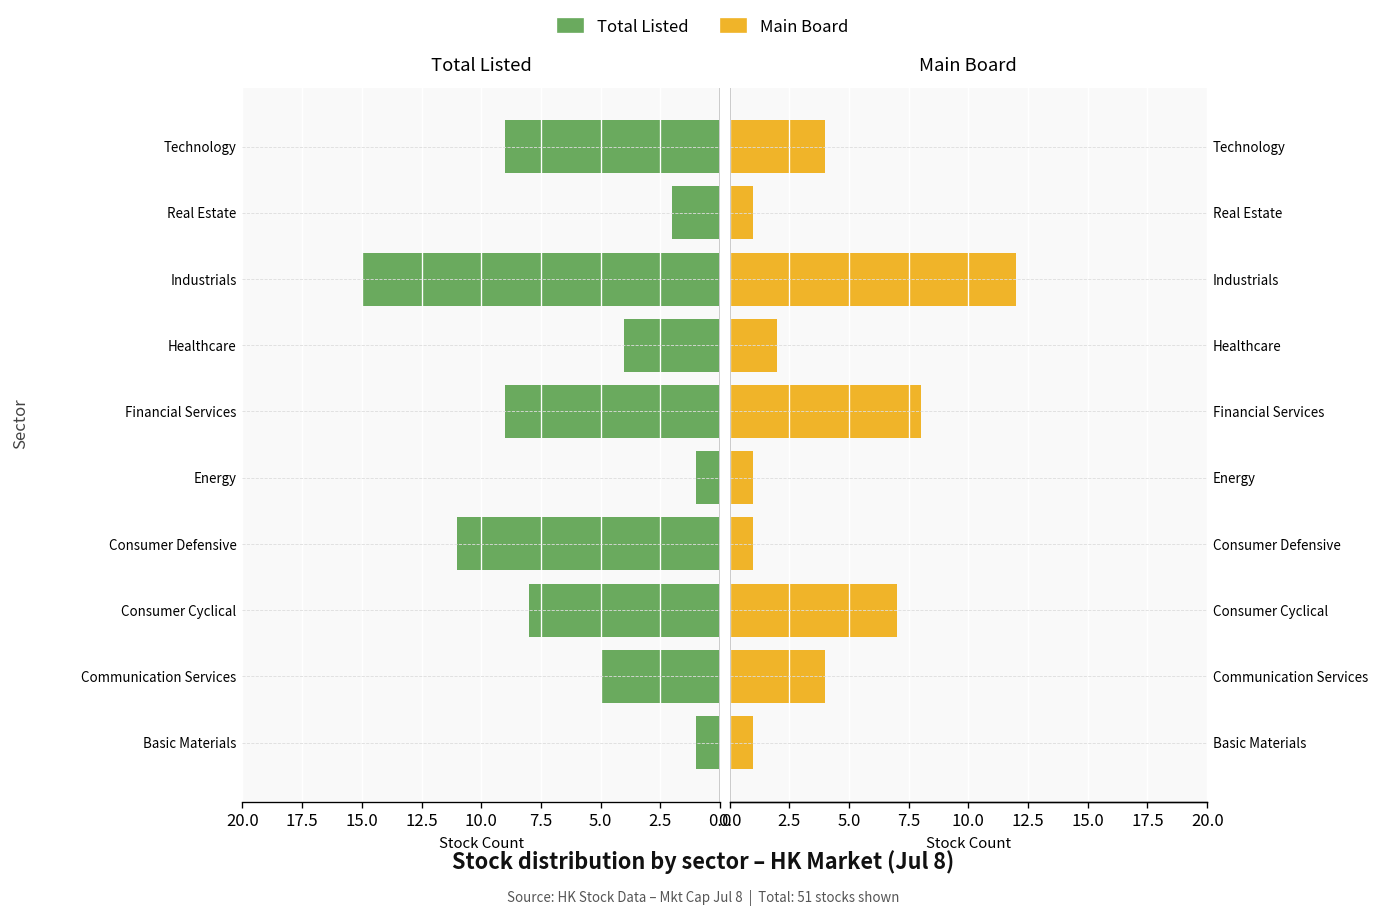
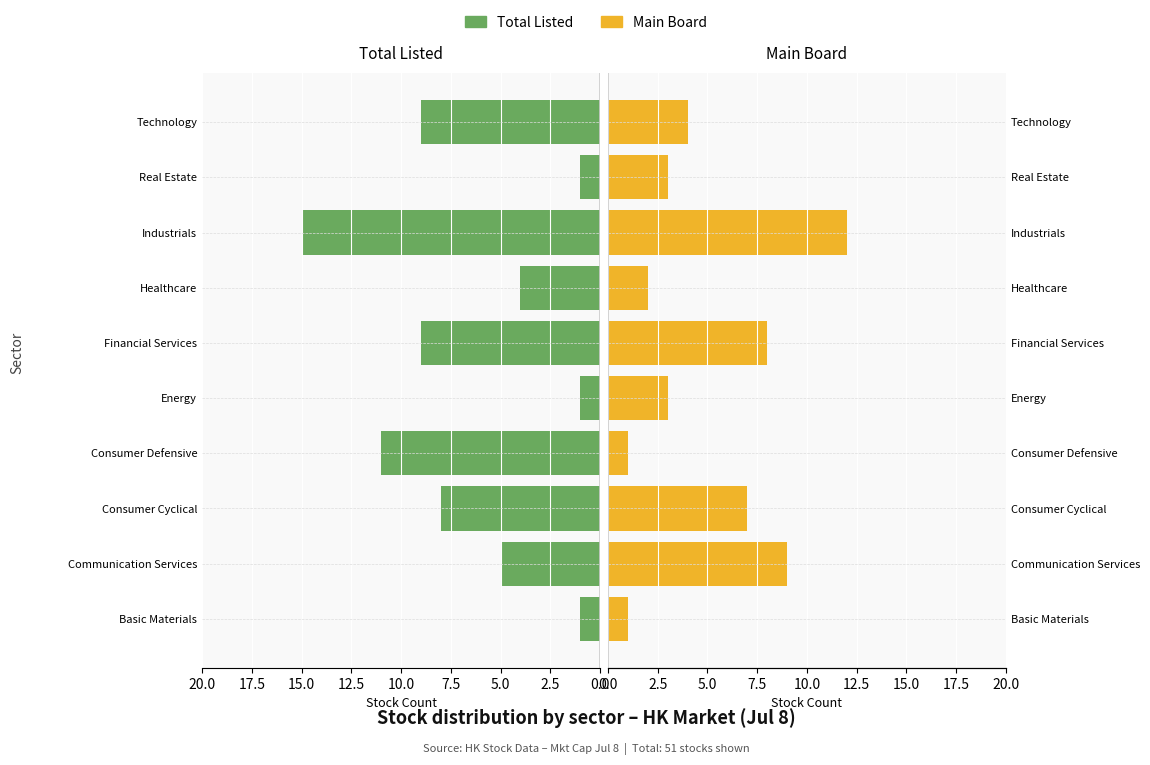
Total Listed, Real Estate: 2 -> 1
Main Board, Real Estate: 1 -> 3
Main Board, Energy: 1 -> 3
Main Board, Communication Services: 4 -> 9
